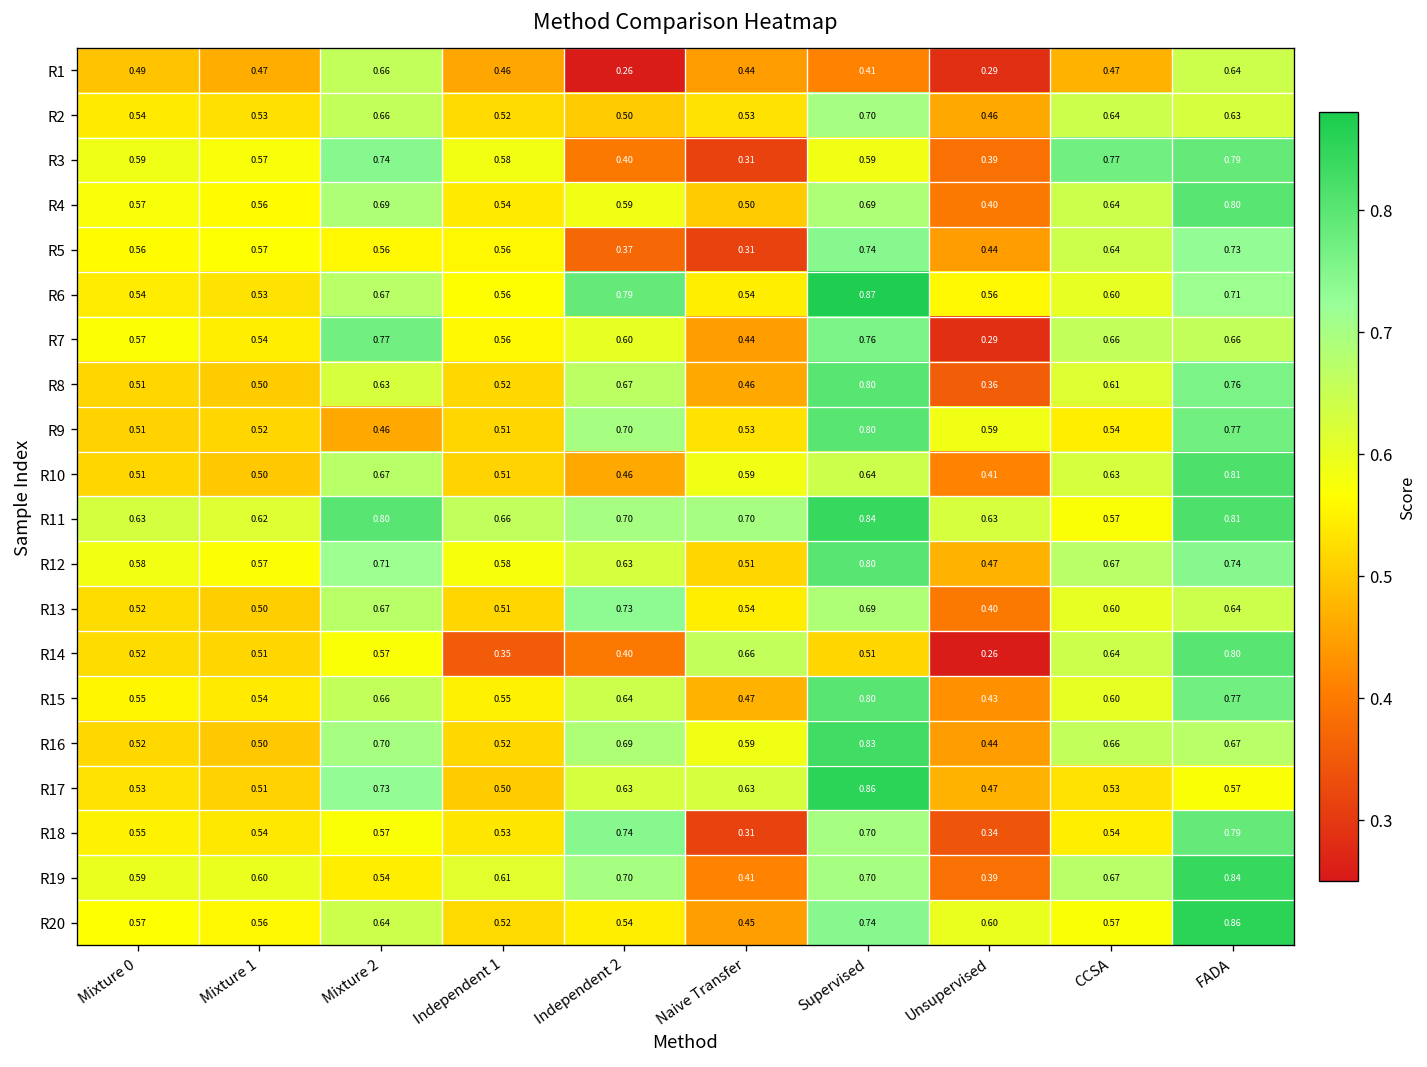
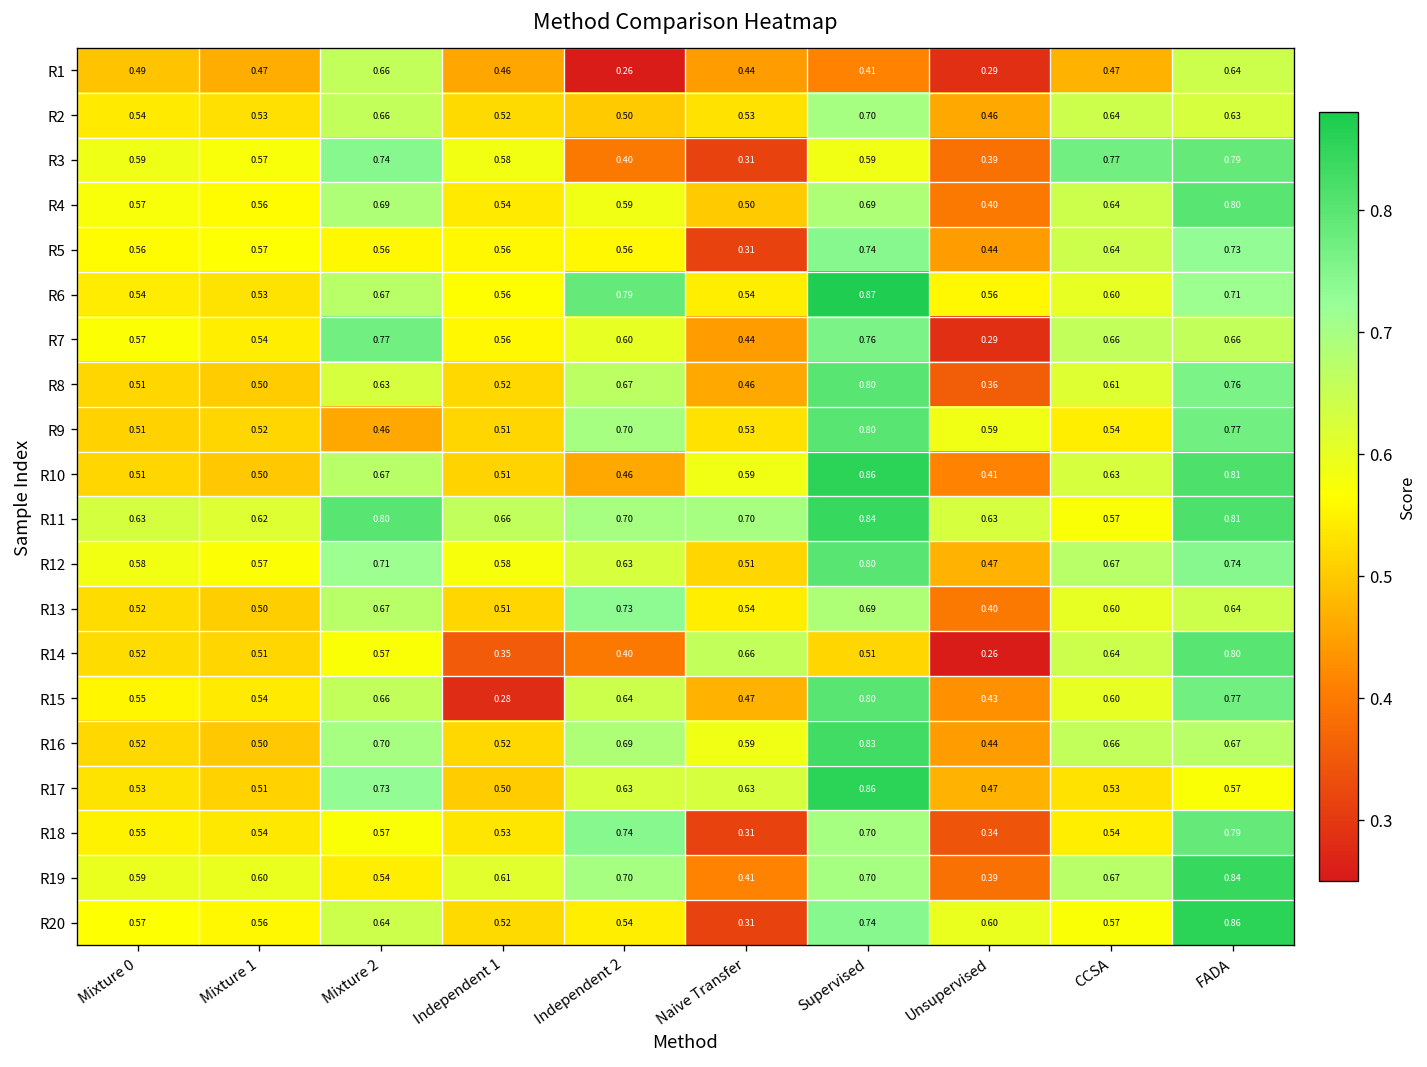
R5, Independent 2: 0.37 -> 0.56
R10, Supervised: 0.64 -> 0.86
R15, Independent 1: 0.55 -> 0.28
R20, Naive Transfer: 0.45 -> 0.31
